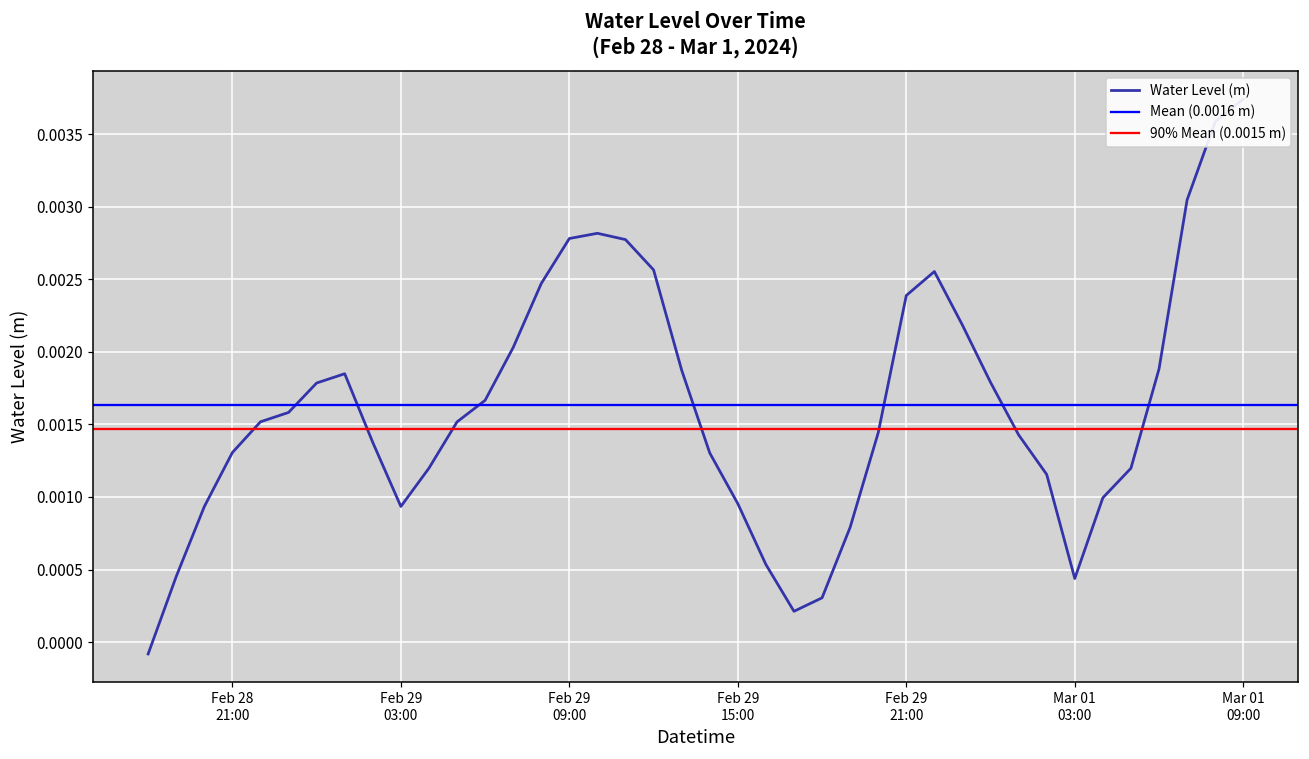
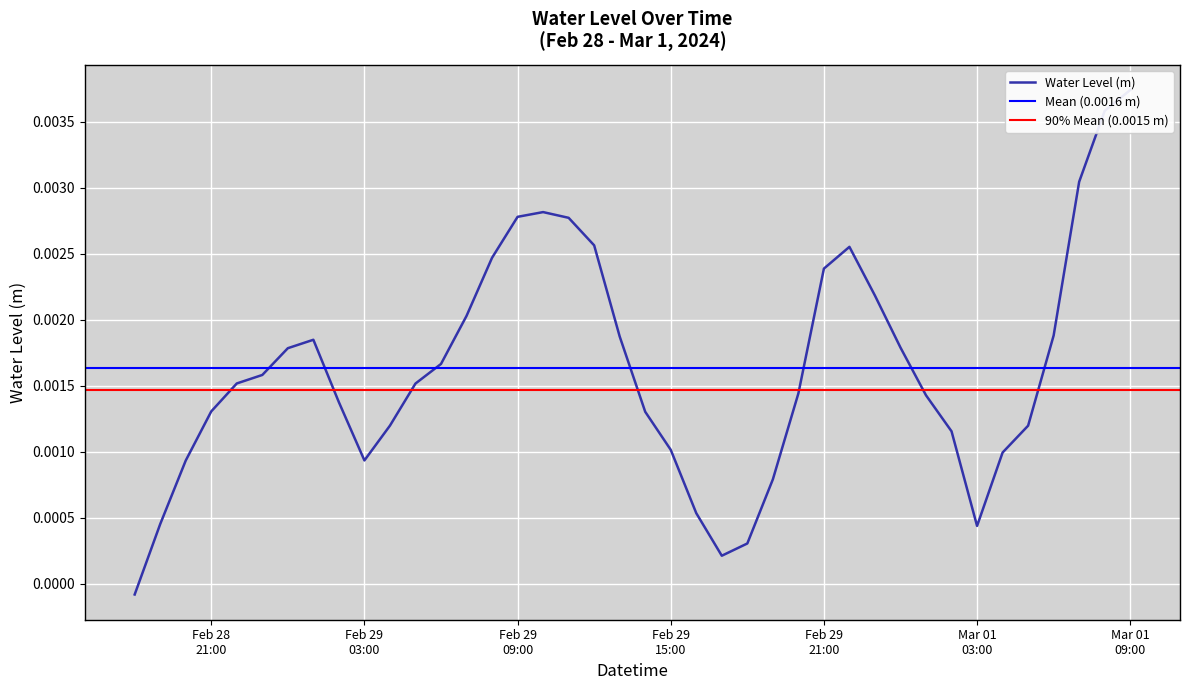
Feb 29 15:00: 0.00095 -> 0.00101
